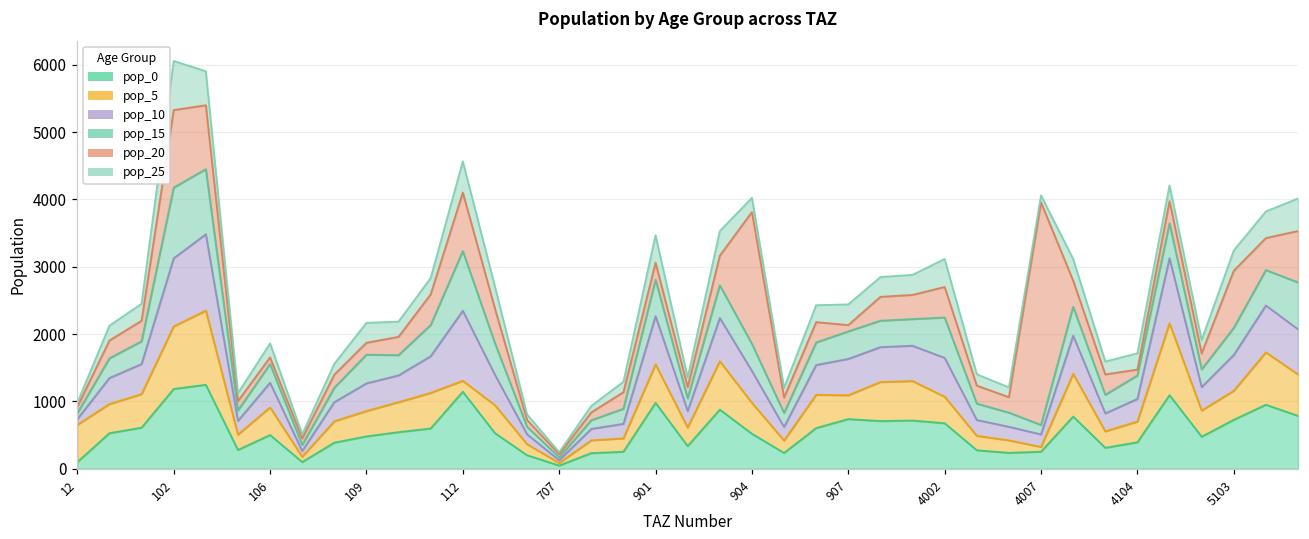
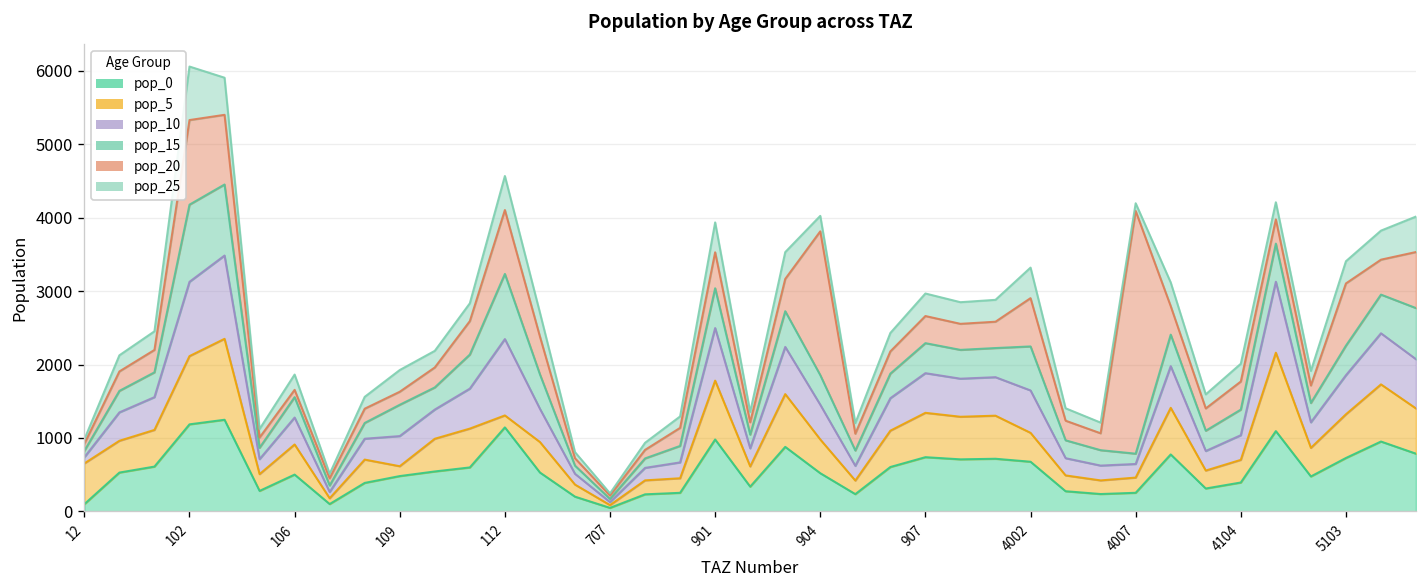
pop_5, 109: 400 -> 100
pop_5, 901: 600 -> 800
pop_20, 901: 300 -> 500
pop_5, 907: 400 -> 600
pop_20, 907: 100 -> 400
pop_20, 4002: 500 -> 700
pop_5, 4007: 100 -> 200
pop_20, 4104: 100 -> 400
pop_5, 5103: 400 -> 600
